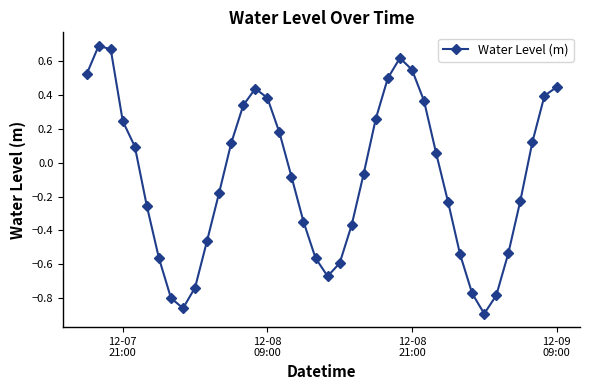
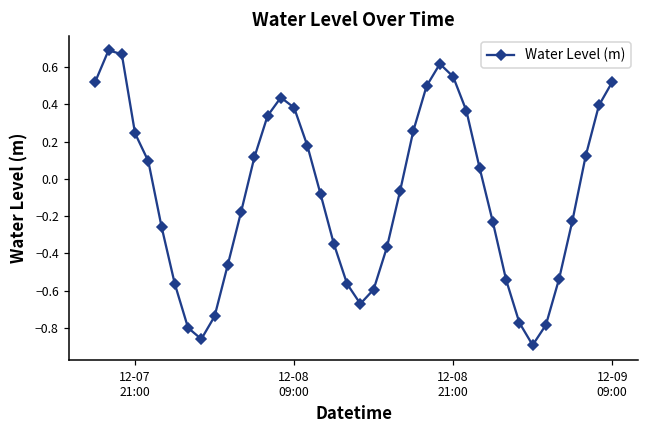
12-09 09:00: 0.44 -> 0.52
